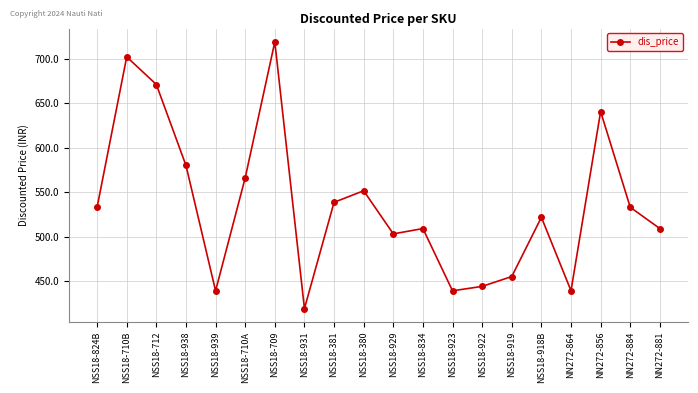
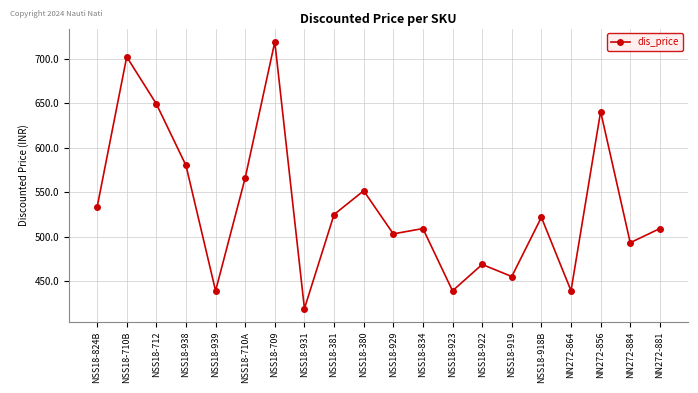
NSS18-712: 670 -> 650
NSS18-381: 540 -> 520
NSS18-922: 440 -> 470
NN272-884: 530 -> 490
